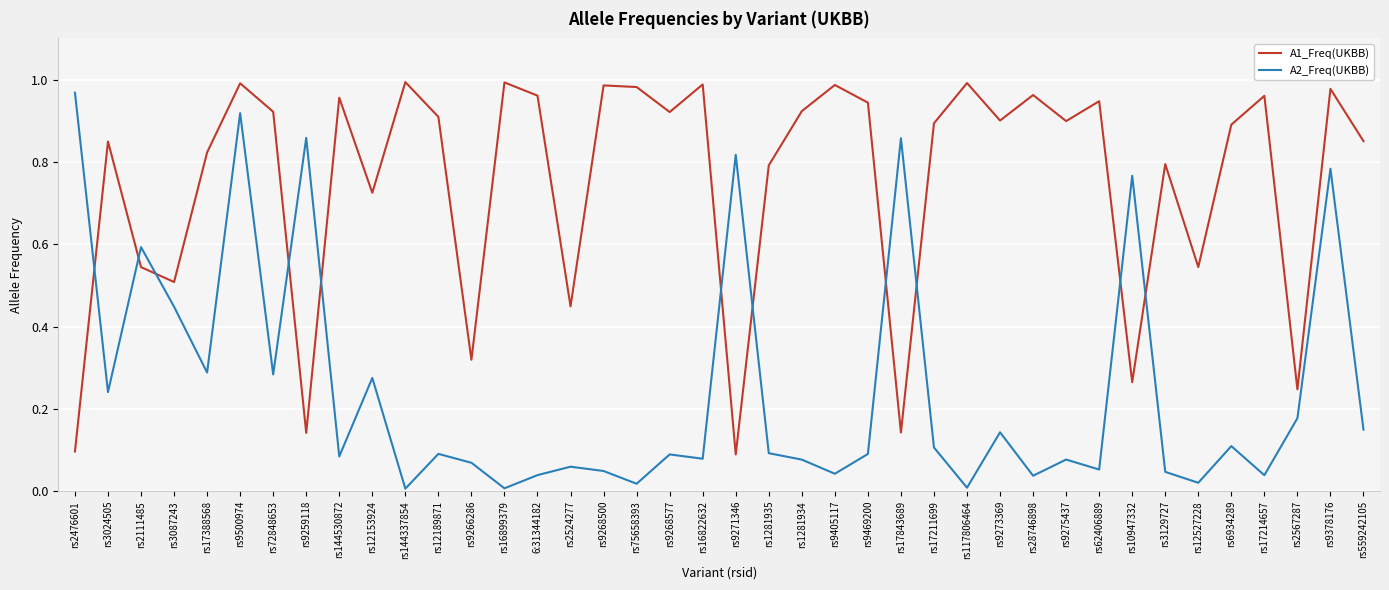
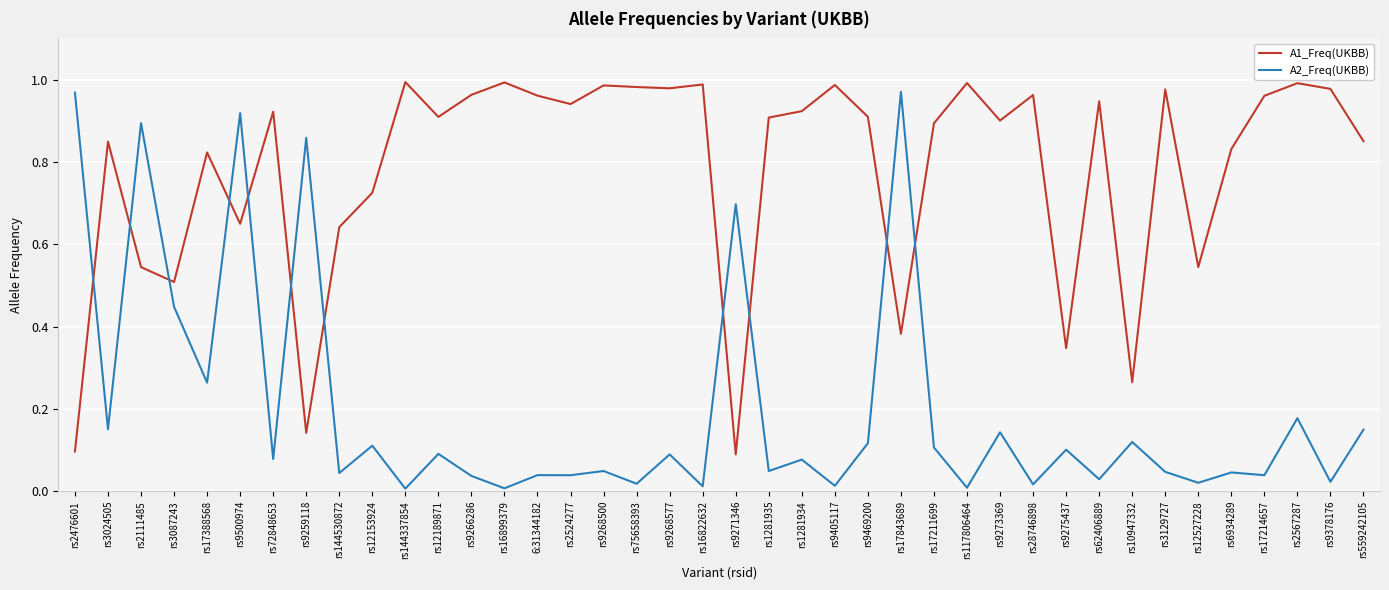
A2_Freq(UKBB), rs3024505: 0.24 -> 0.15
A2_Freq(UKBB), rs2111485: 0.59 -> 0.89
A2_Freq(UKBB), rs17388568: 0.29 -> 0.26
A1_Freq(UKBB), rs9500974: 0.99 -> 0.65
A2_Freq(UKBB), rs72848653: 0.28 -> 0.08
A1_Freq(UKBB), rs144530872: 0.96 -> 0.64
A2_Freq(UKBB), rs144530872: 0.08 -> 0.04
A2_Freq(UKBB), rs12153924: 0.28 -> 0.11
A1_Freq(UKBB), rs9266286: 0.32 -> 0.96
A2_Freq(UKBB), rs9266286: 0.07 -> 0.04
A1_Freq(UKBB), rs2524277: 0.45 -> 0.94
A2_Freq(UKBB), rs2524277: 0.06 -> 0.04
A1_Freq(UKBB), rs9268577: 0.92 -> 0.98
A2_Freq(UKBB), rs16822632: 0.08 -> 0.01
A2_Freq(UKBB), rs9271346: 0.82 -> 0.70
A1_Freq(UKBB), rs1281935: 0.79 -> 0.91
A2_Freq(UKBB), rs1281935: 0.09 -> 0.05
A2_Freq(UKBB), rs9405117: 0.04 -> 0.01
A1_Freq(UKBB), rs9469200: 0.94 -> 0.91
A2_Freq(UKBB), rs9469200: 0.09 -> 0.12
A1_Freq(UKBB), rs17843689: 0.14 -> 0.38
A2_Freq(UKBB), rs17843689: 0.86 -> 0.97
A2_Freq(UKBB), rs28746898: 0.04 -> 0.02
A1_Freq(UKBB), rs9275437: 0.90 -> 0.35
A2_Freq(UKBB), rs9275437: 0.08 -> 0.10
A2_Freq(UKBB), rs62406889: 0.05 -> 0.03
A2_Freq(UKBB), rs10947332: 0.77 -> 0.12
A1_Freq(UKBB), rs3129727: 0.79 -> 0.98
A1_Freq(UKBB), rs6934289: 0.89 -> 0.83
A2_Freq(UKBB), rs6934289: 0.11 -> 0.05
A1_Freq(UKBB), rs2567287: 0.25 -> 0.99
A2_Freq(UKBB), rs9378176: 0.78 -> 0.02
